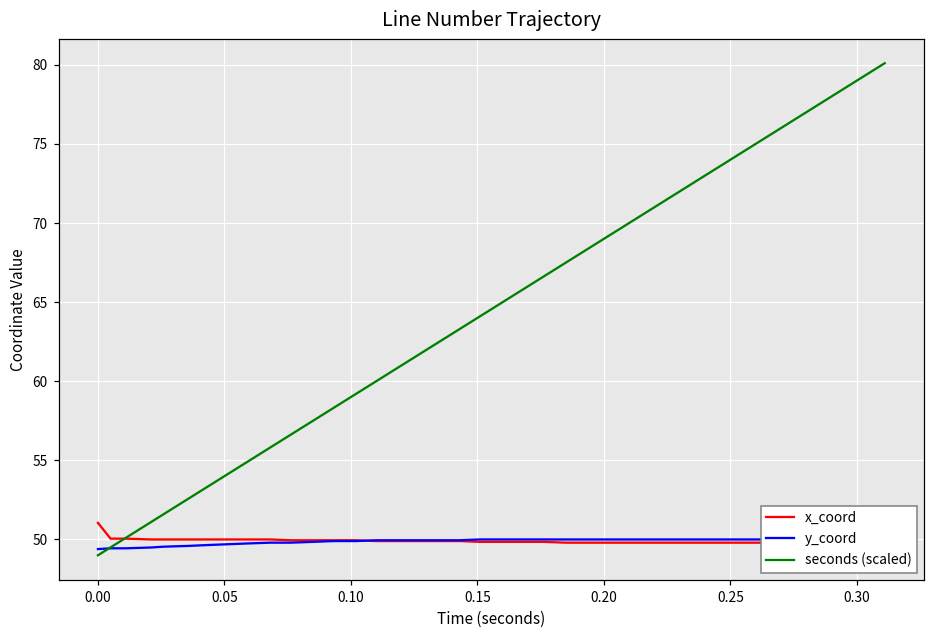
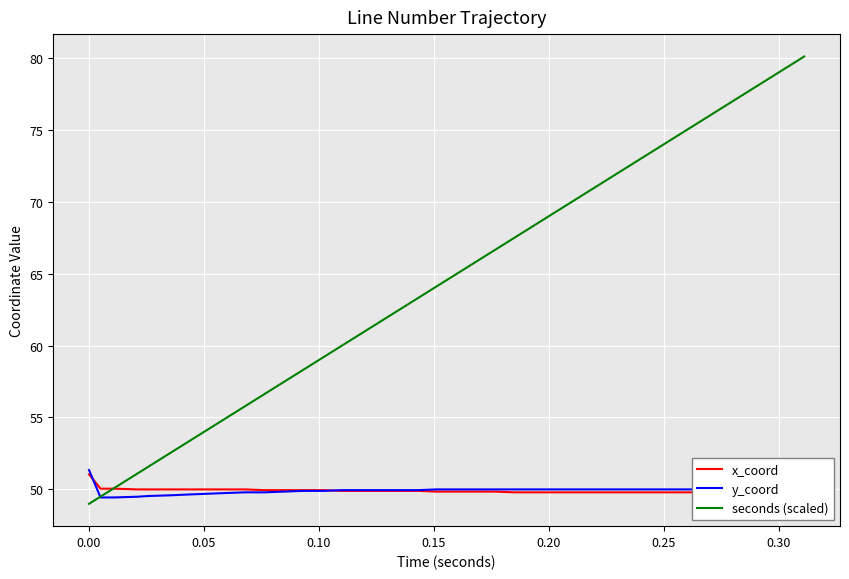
y_coord, 0.00: 49.4 -> 51.4
